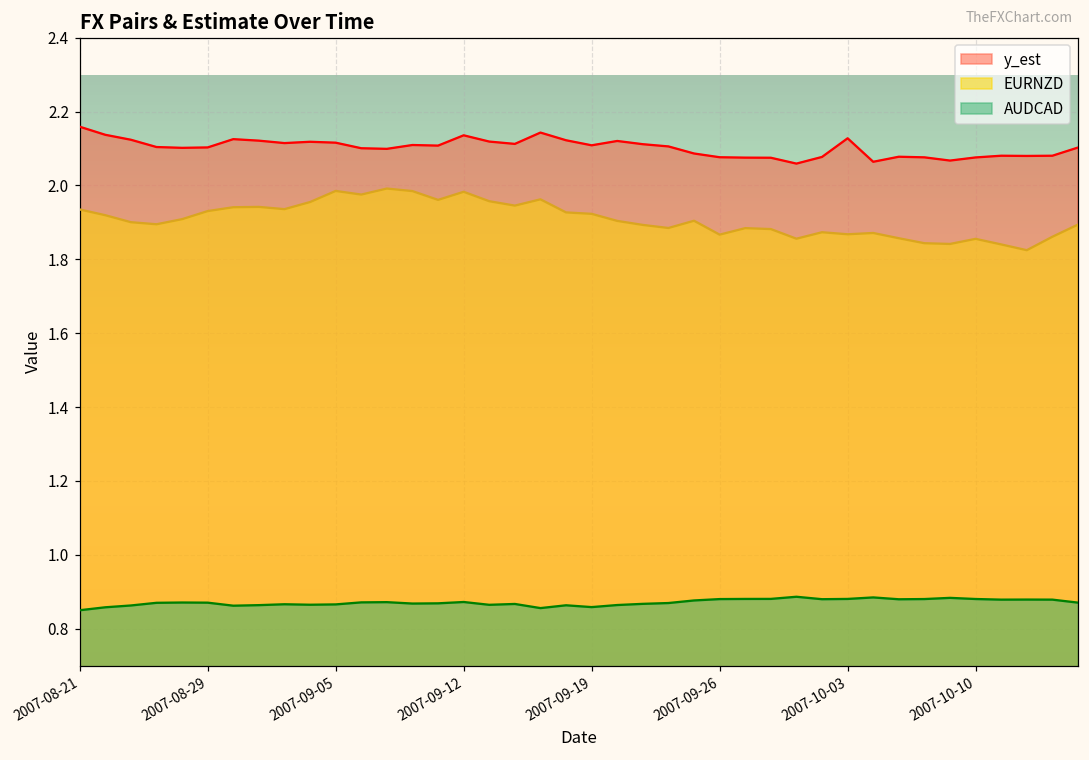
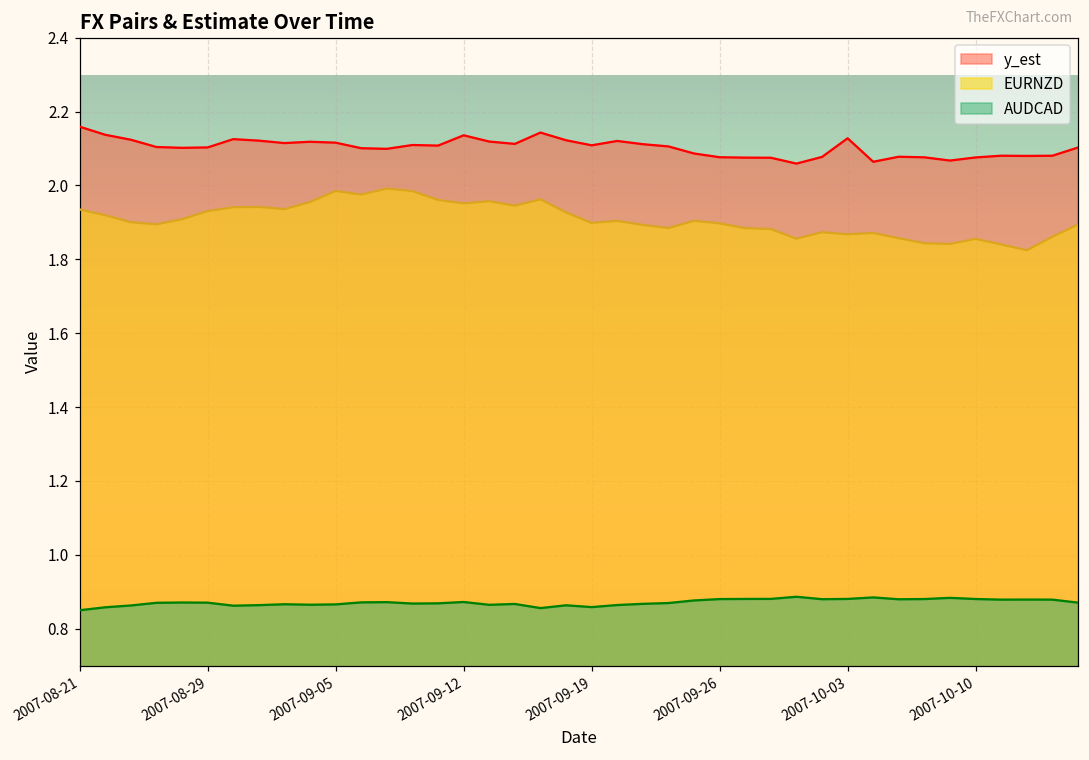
EURNZD, 2007-09-12: 1.98 -> 1.95
EURNZD, 2007-09-19: 1.92 -> 1.90
EURNZD, 2007-09-26: 1.87 -> 1.90
